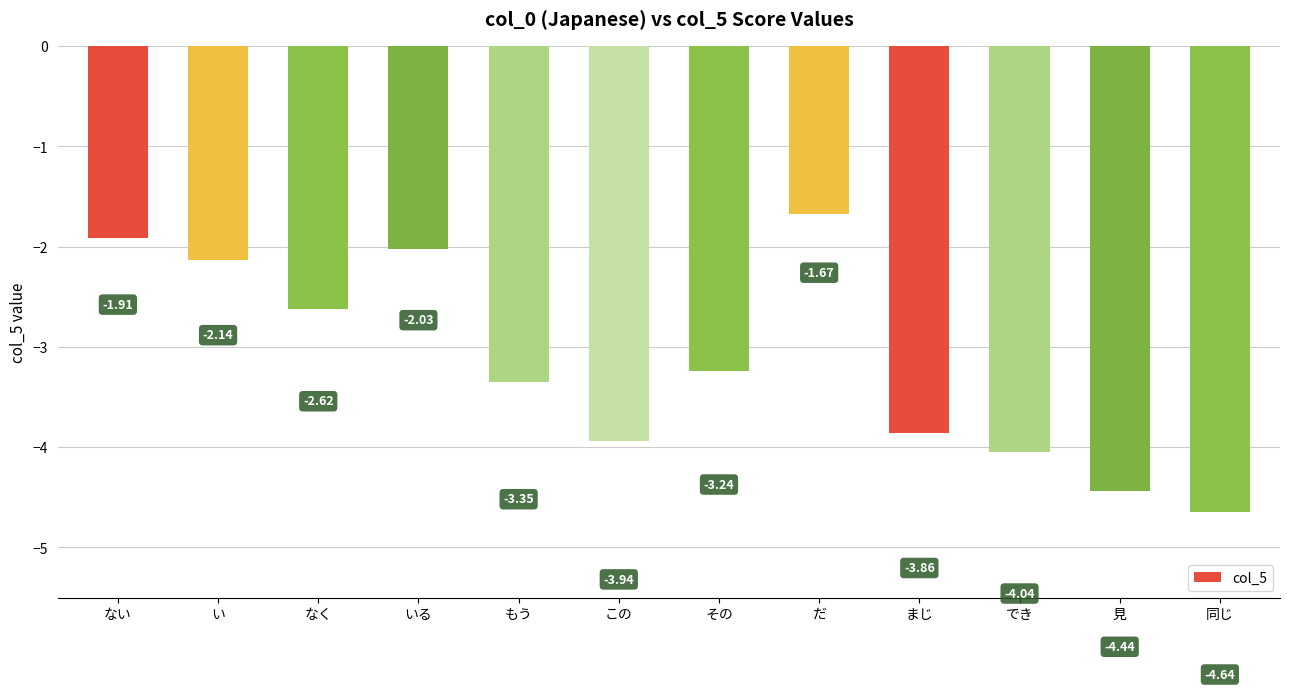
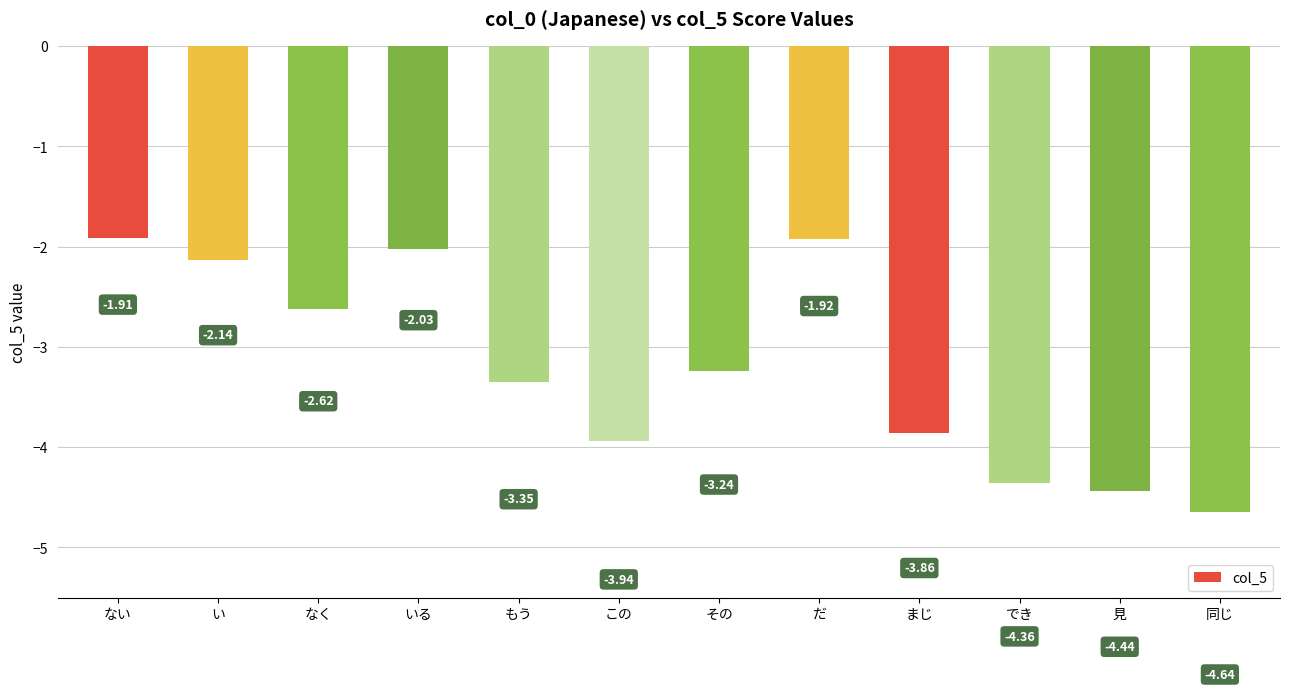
だ: -1.67 -> -1.92
でき: -4.04 -> -4.36
